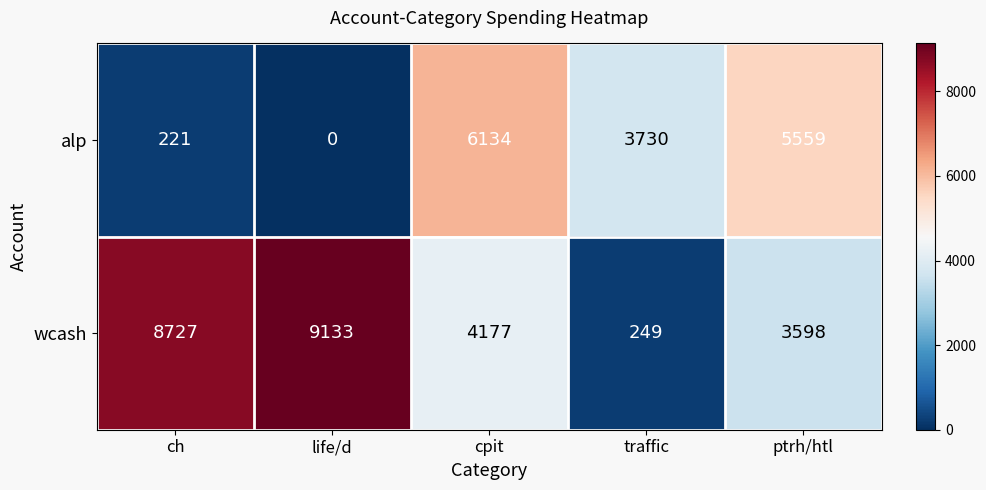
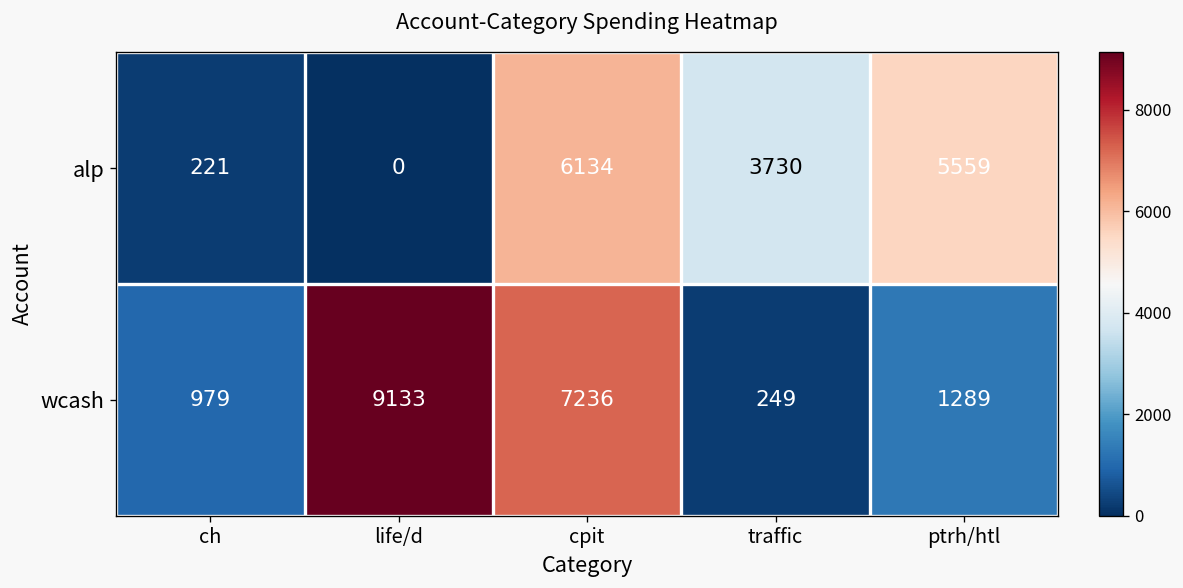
wcash, ch: 8727 -> 979
wcash, cpit: 4177 -> 7236
wcash, ptrh/htl: 3598 -> 1289
